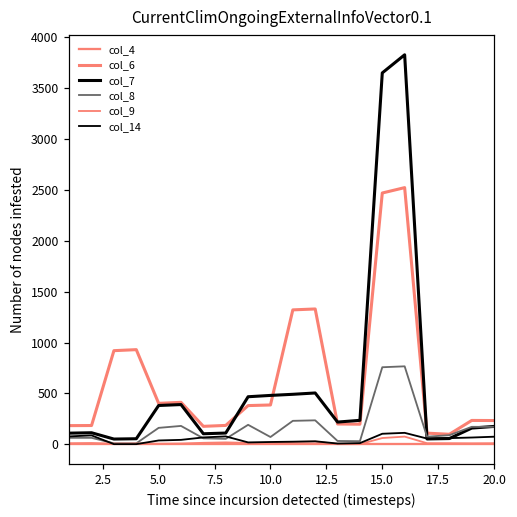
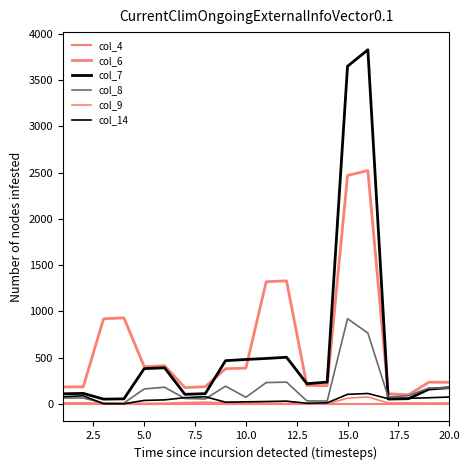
col_8, 15.0: 800 -> 900
